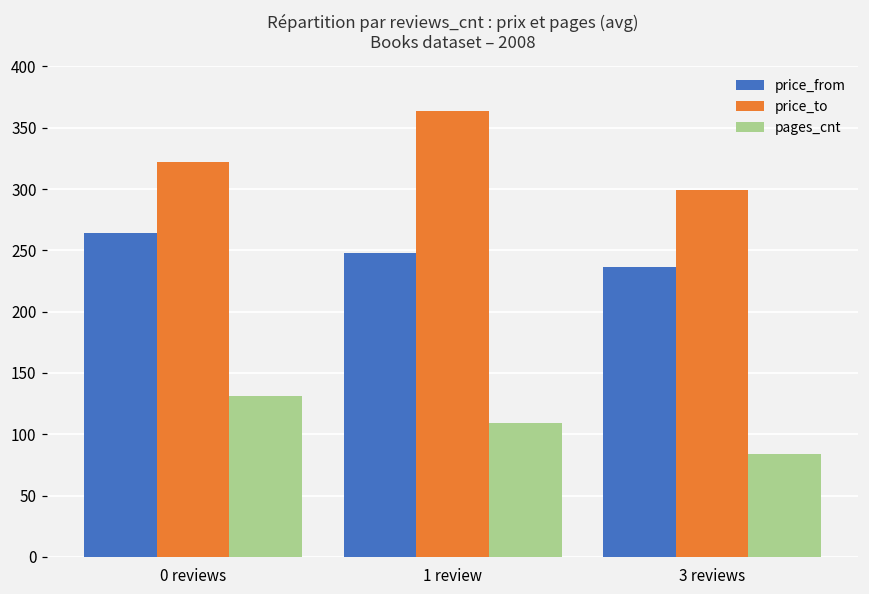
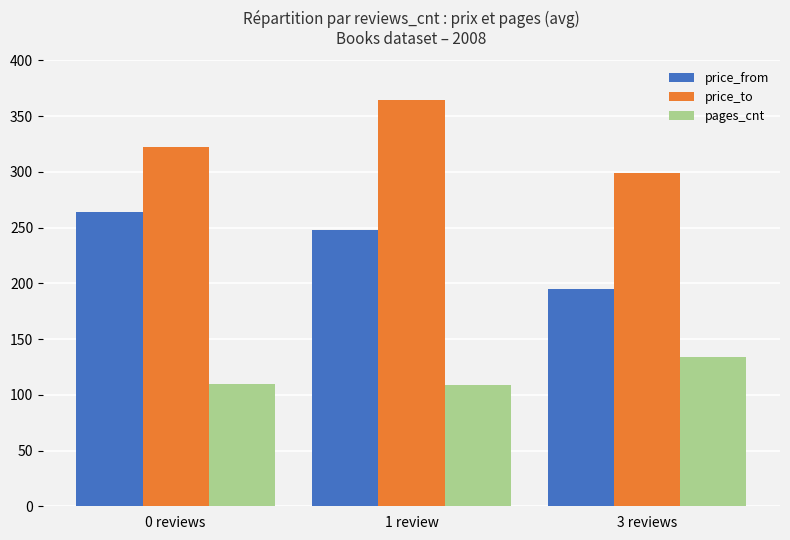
pages_cnt, 0 reviews: 131 -> 110
price_from, 3 reviews: 236 -> 195
pages_cnt, 3 reviews: 84 -> 134
